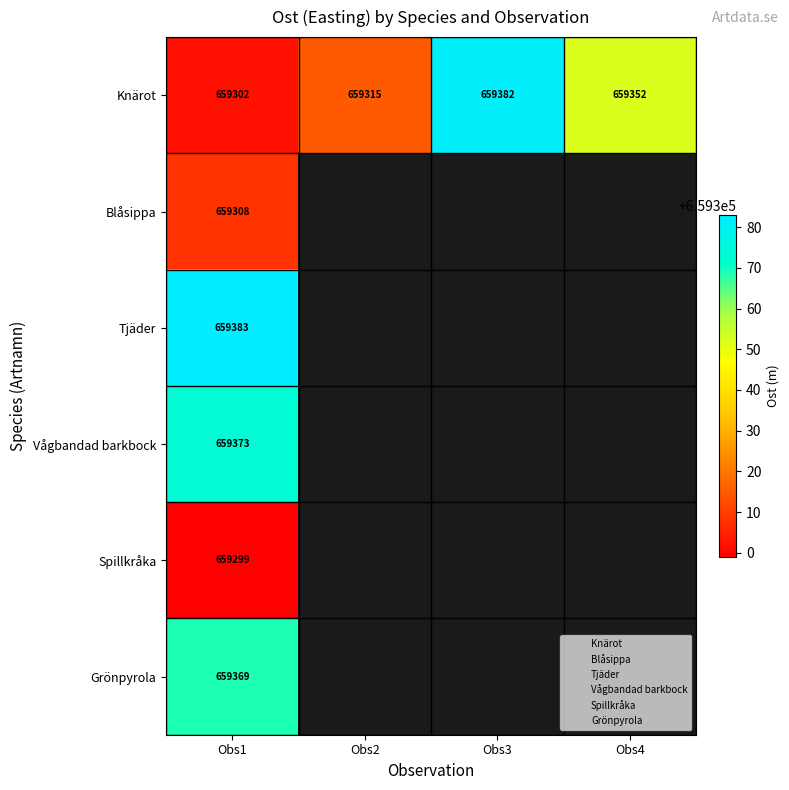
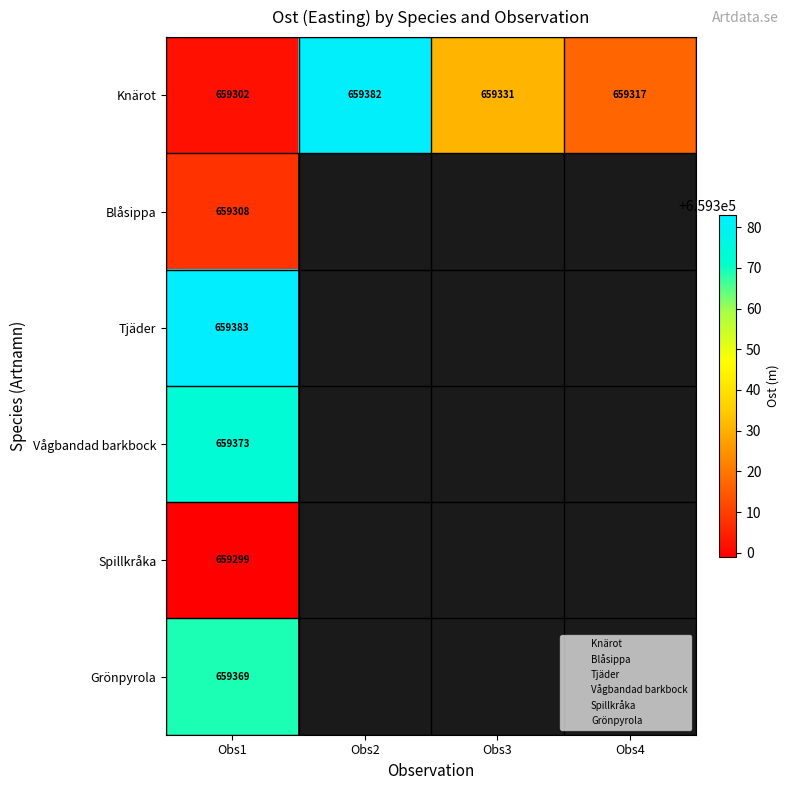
Knärot, Obs2: 659315 -> 659382
Knärot, Obs3: 659382 -> 659331
Knärot, Obs4: 659352 -> 659317
